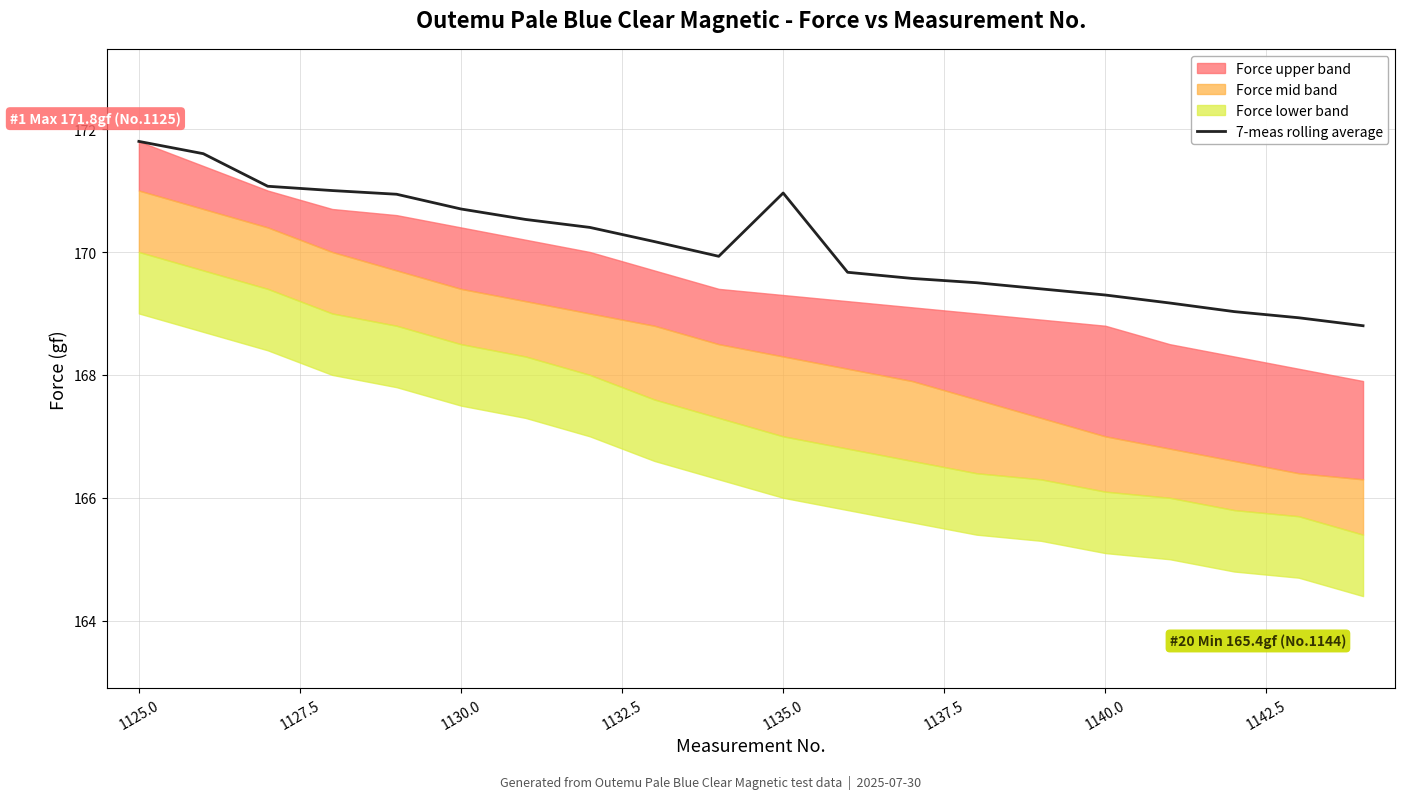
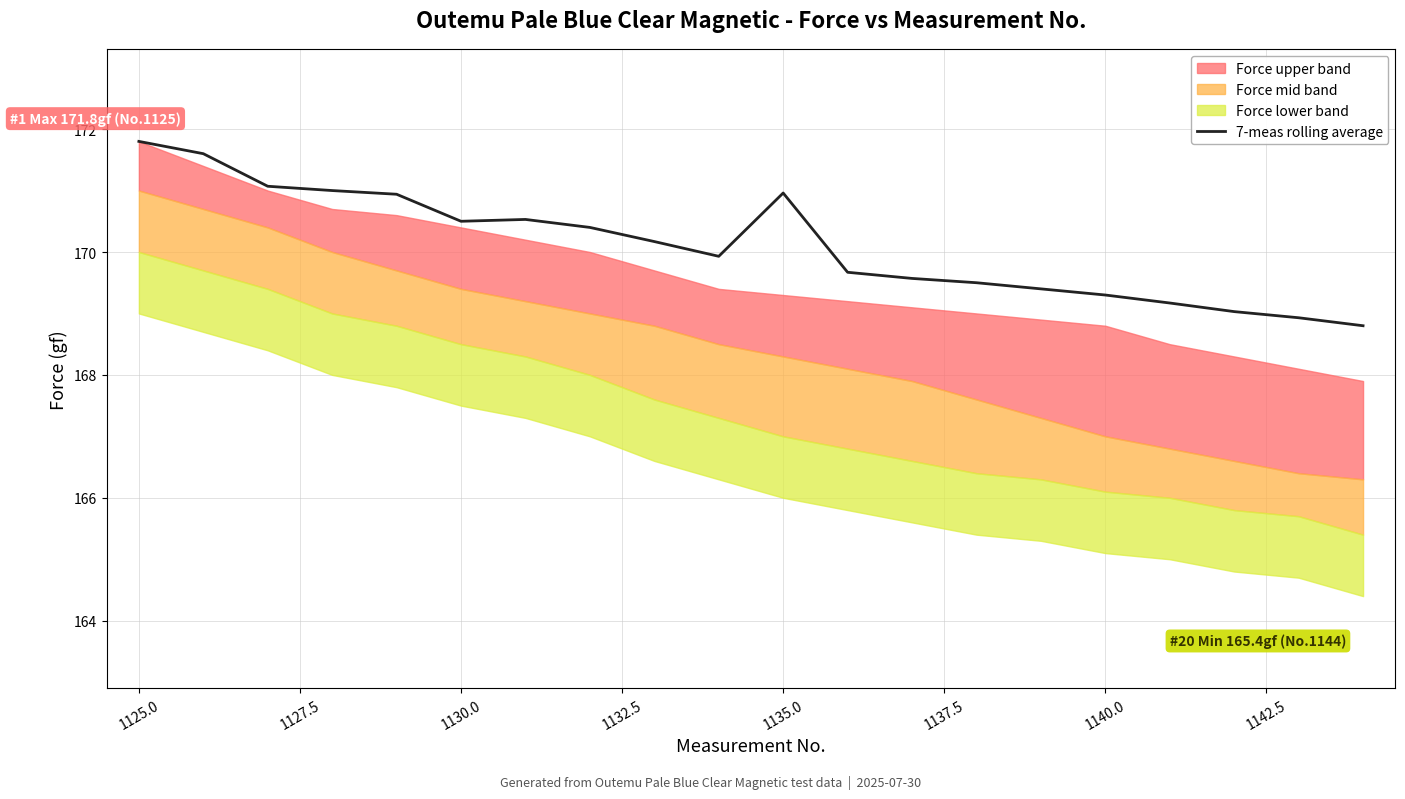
7-meas rolling average, 1130.0: 170.7 -> 170.5
